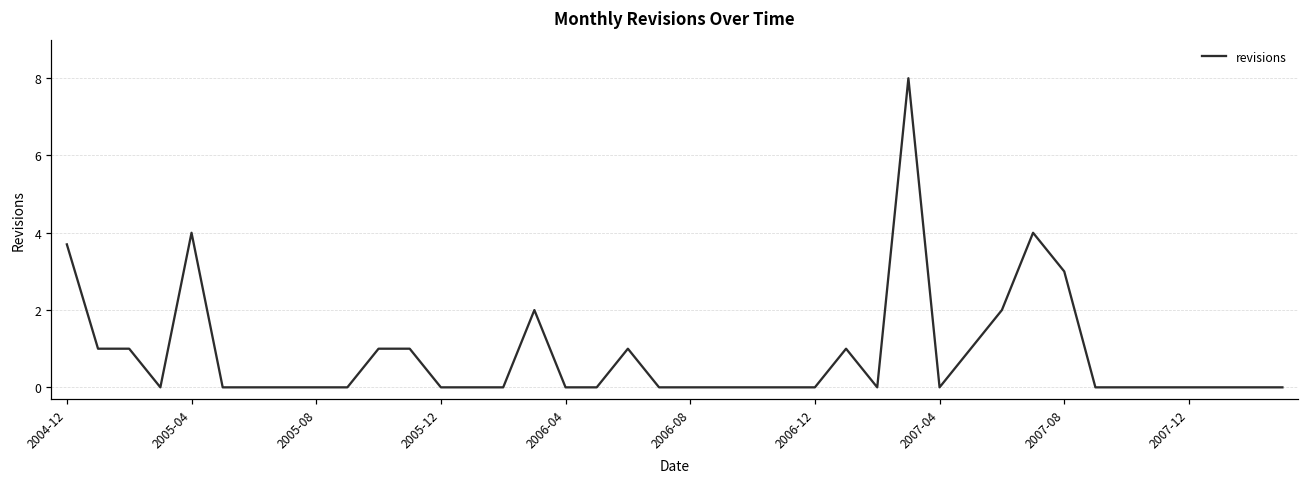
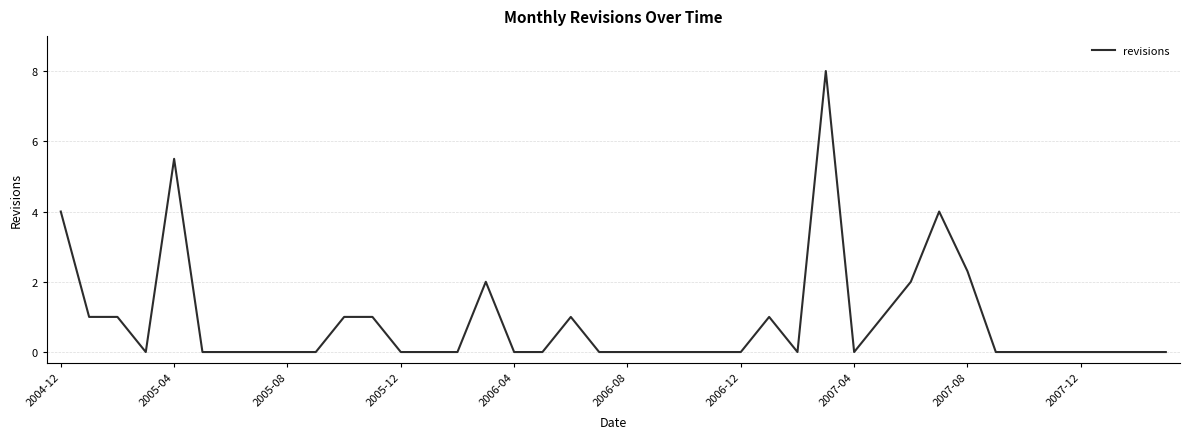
2004-12: 3.7 -> 4.0
2005-04: 4.0 -> 5.5
2007-08: 3.0 -> 2.3
